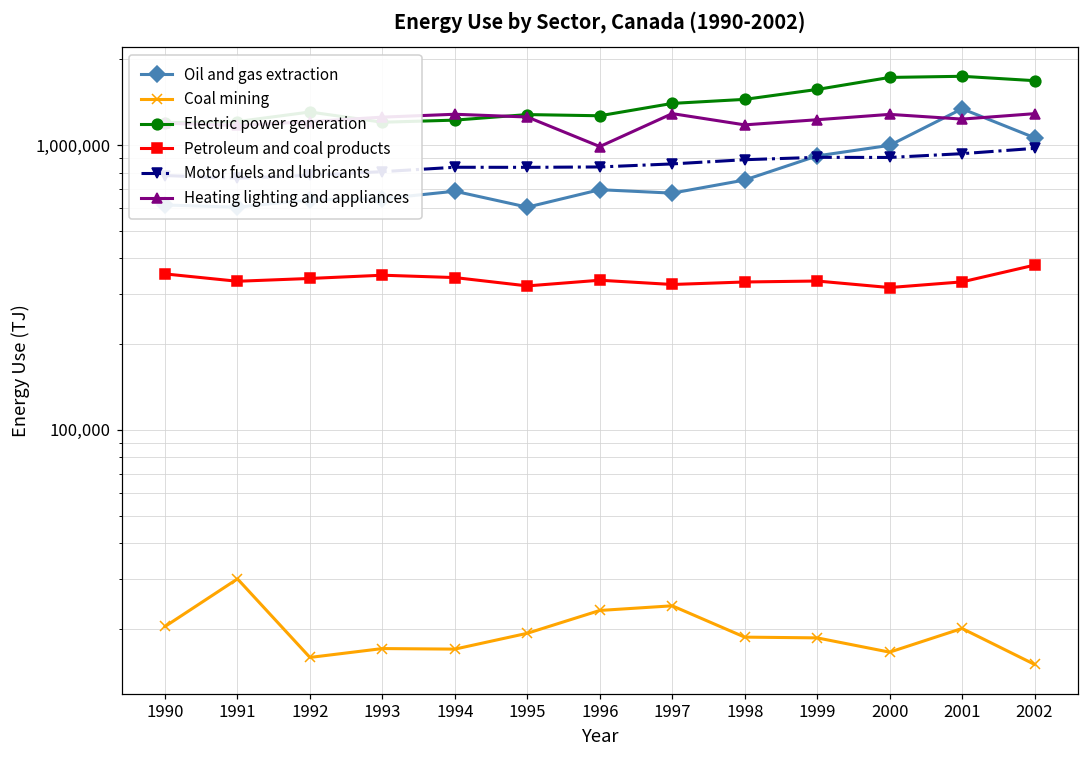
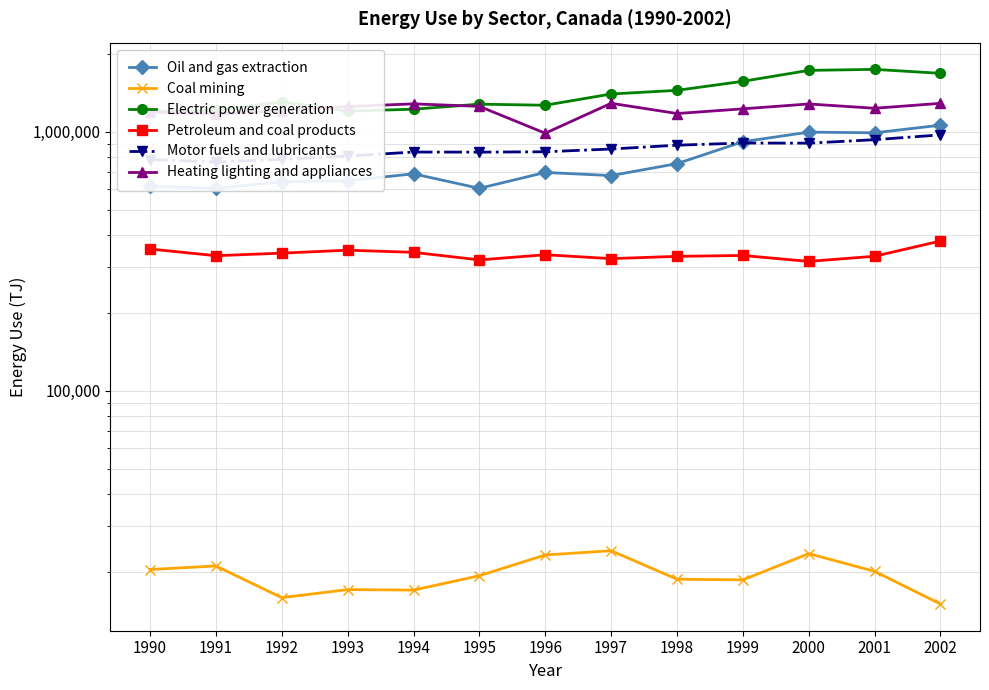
Coal mining, 1991: 30,000 -> 21,000
Coal mining, 2000: 17,000 -> 23,000
Oil and gas extraction, 2001: 1,300,000 -> 990,000
